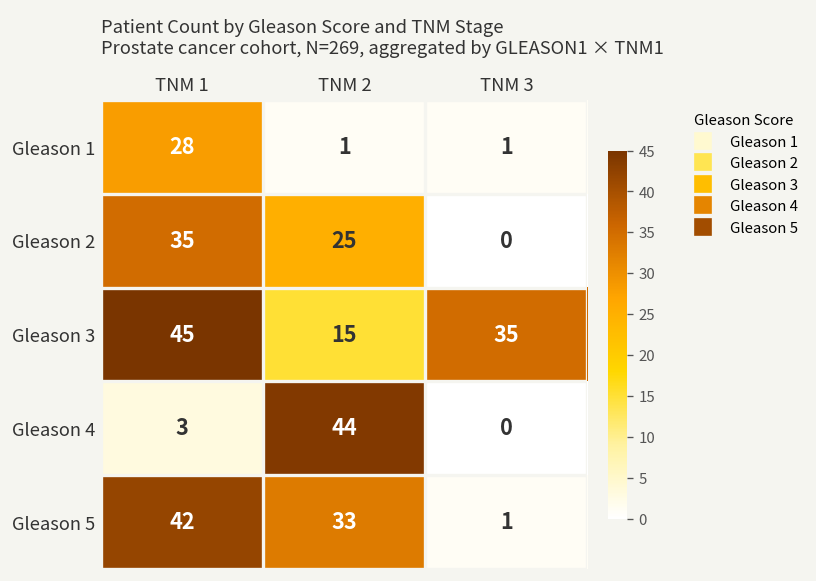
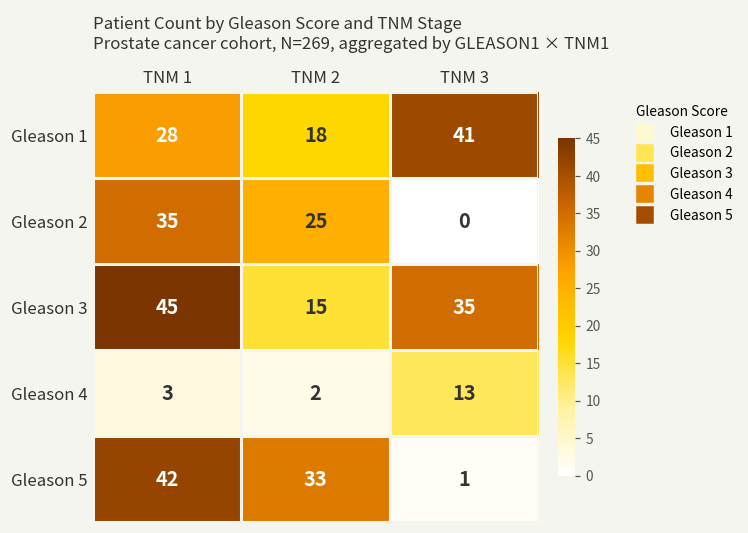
Gleason 1, TNM 2: 1 -> 18
Gleason 1, TNM 3: 1 -> 41
Gleason 4, TNM 2: 44 -> 2
Gleason 4, TNM 3: 0 -> 13
